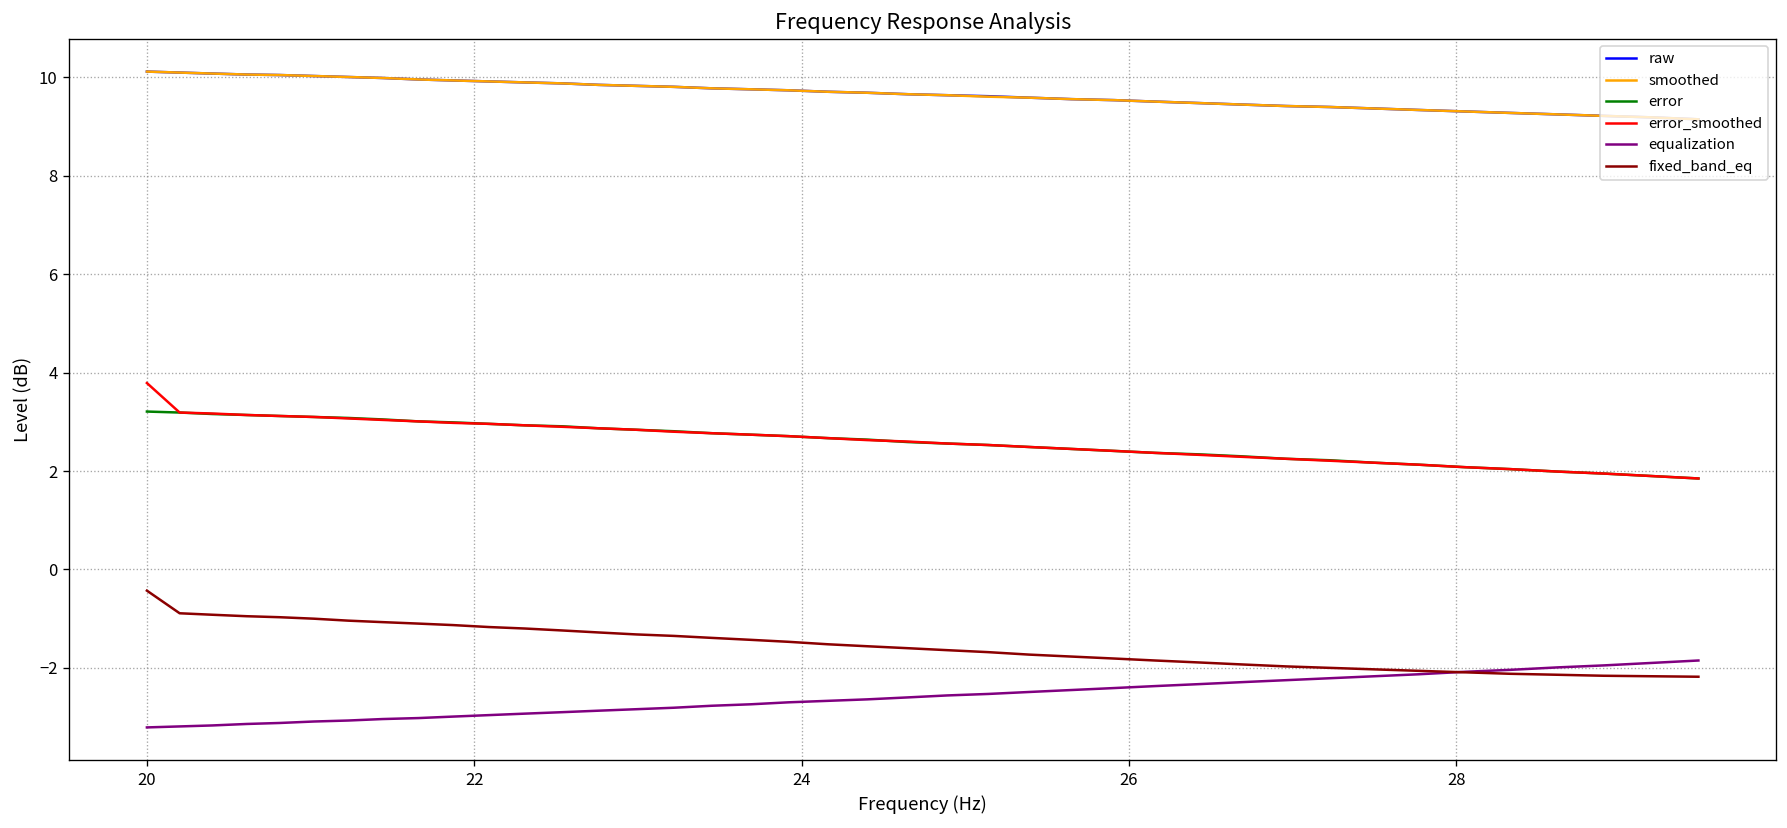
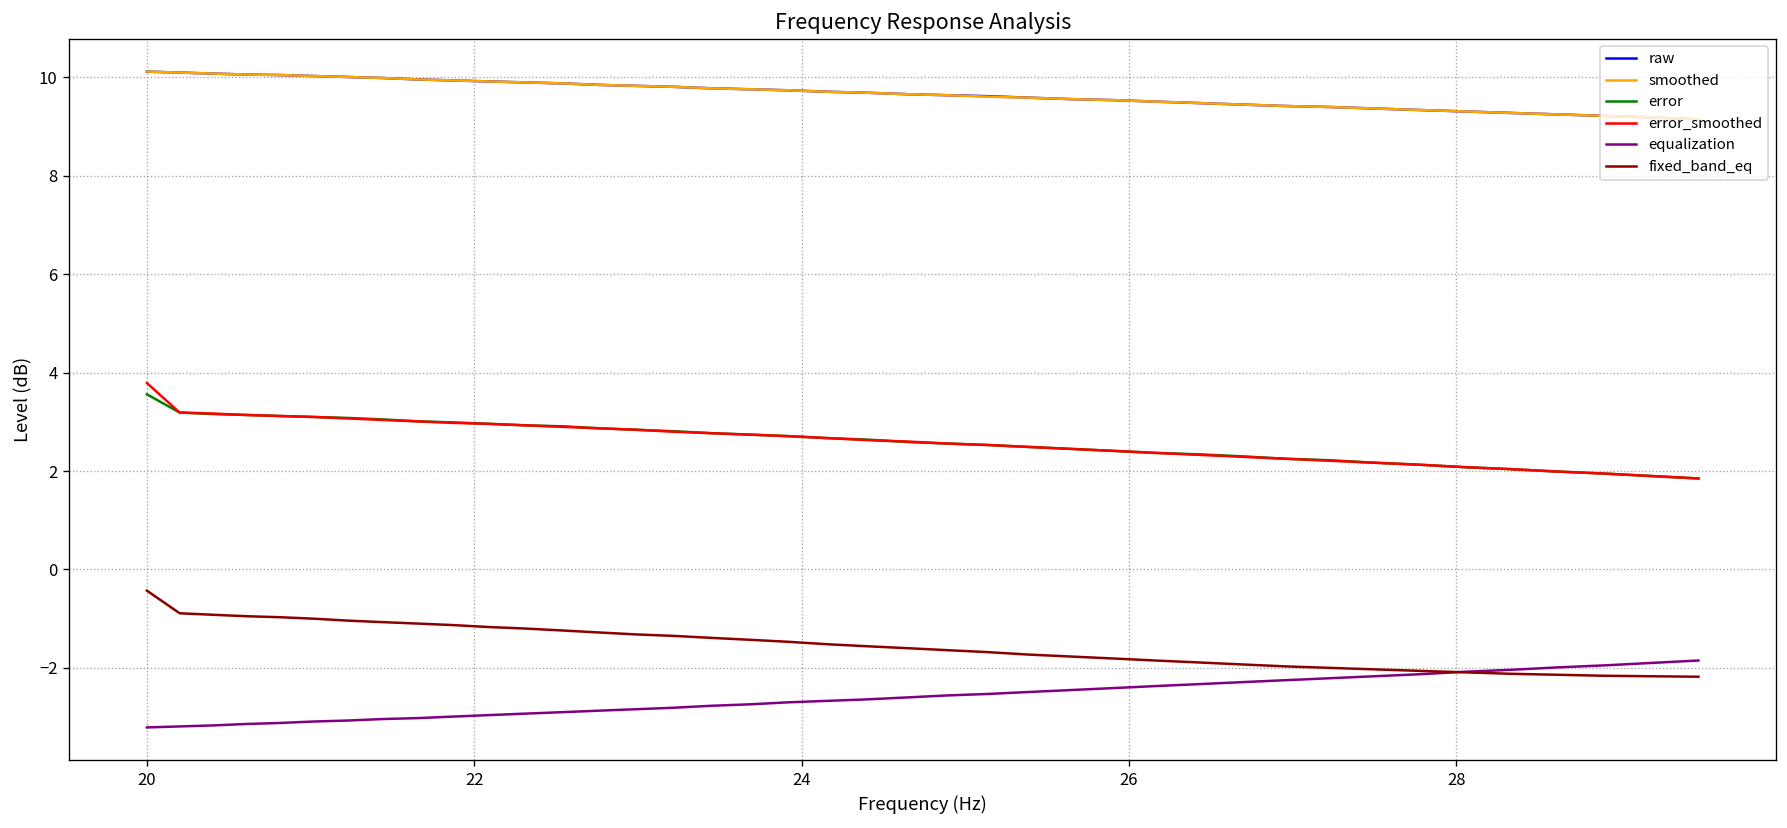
error, 20: 3.2 -> 3.6
